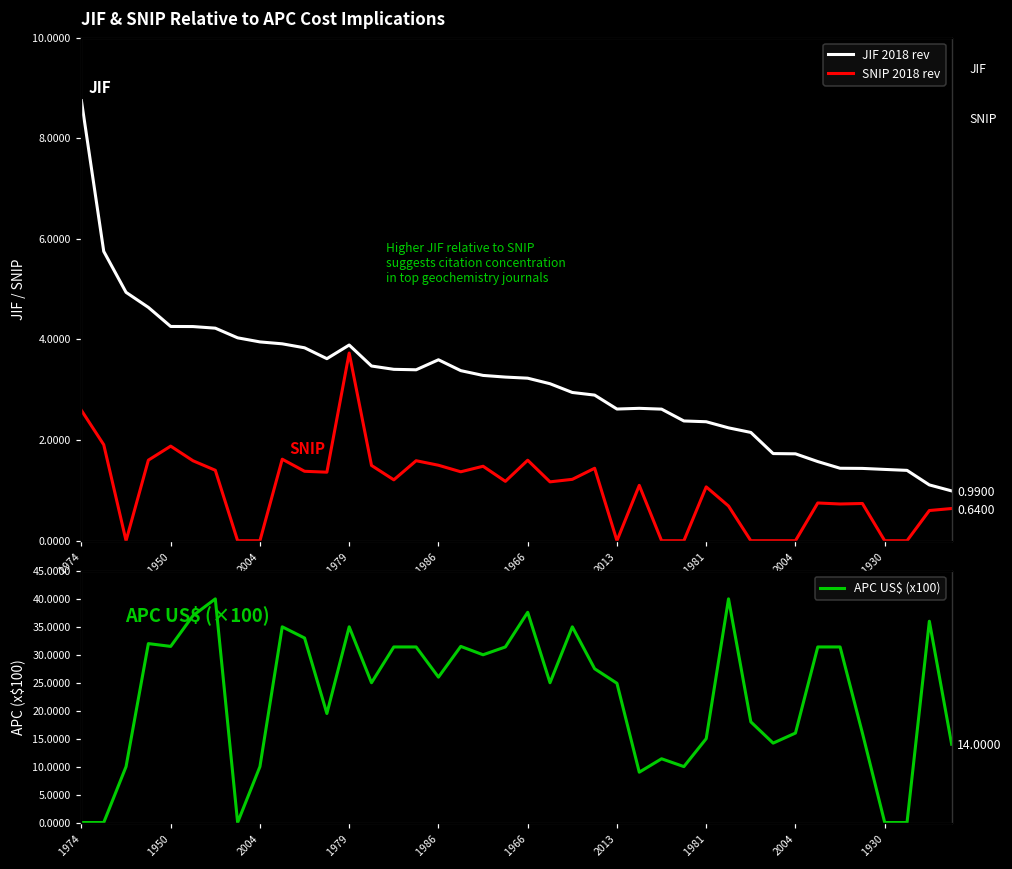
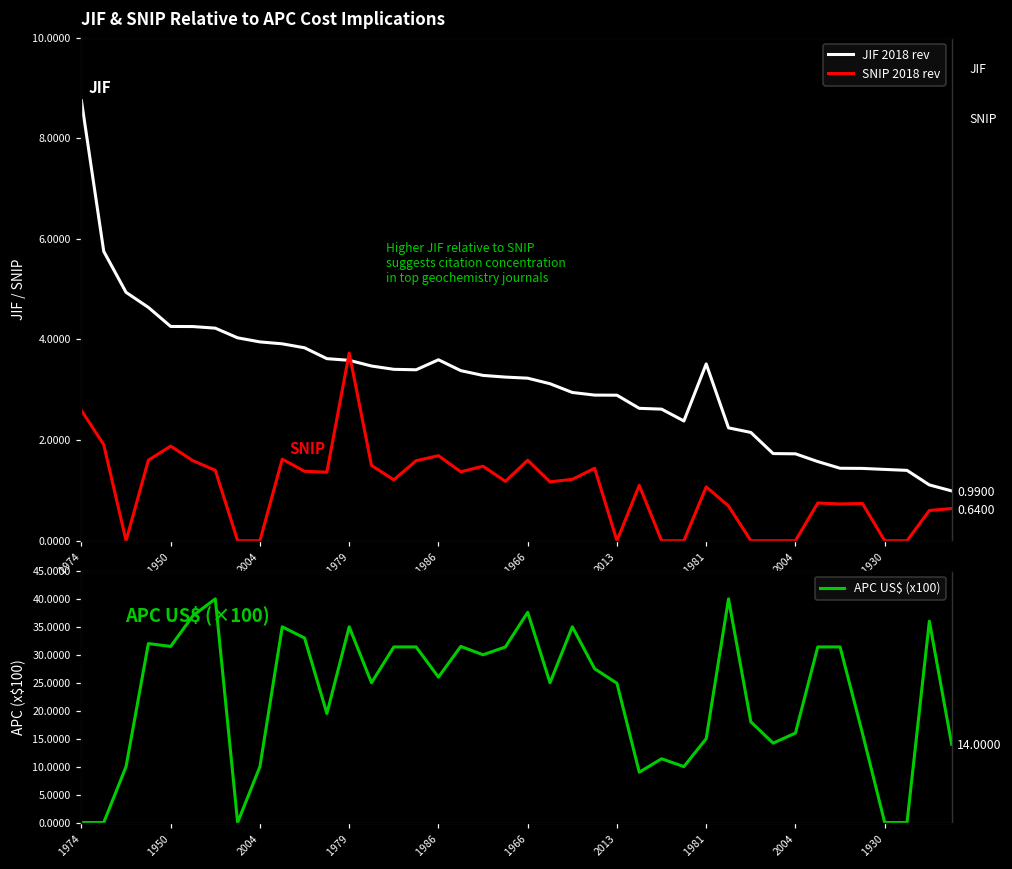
JIF & SNIP Relative to APC Cost Implications, JIF 2018 rev, 1979: 3.9 -> 3.6
JIF & SNIP Relative to APC Cost Implications, SNIP 2018 rev, 1986: 1.5 -> 1.7
JIF & SNIP Relative to APC Cost Implications, JIF 2018 rev, 2013: 2.6 -> 2.9
JIF & SNIP Relative to APC Cost Implications, JIF 2018 rev, 1981: 2.4 -> 3.5
